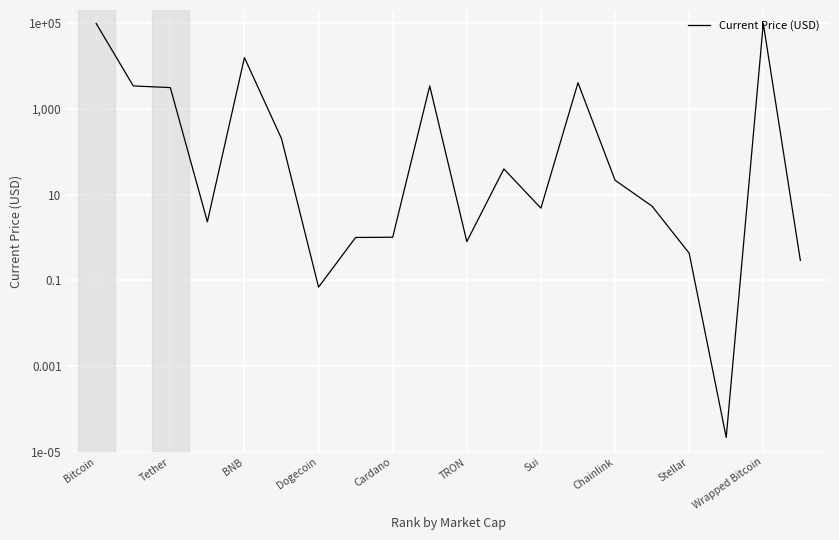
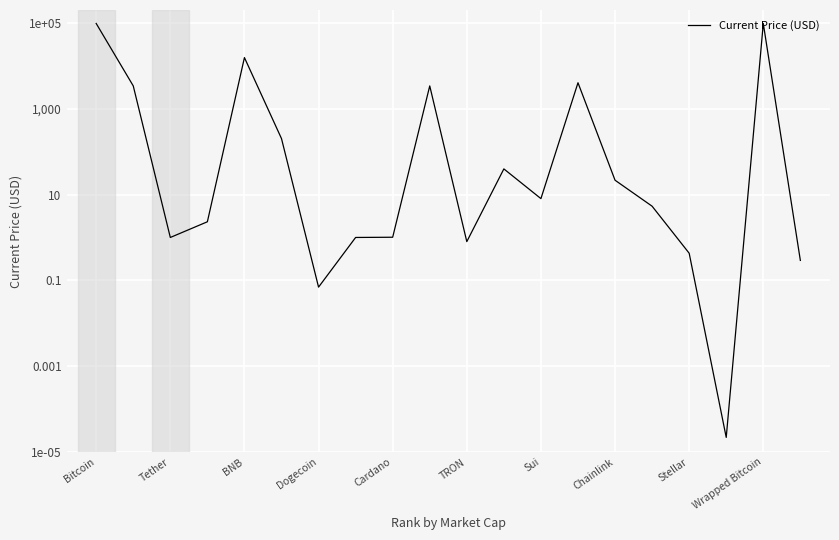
Tether: 3,000 -> 1.0
Sui: 5 -> 8
